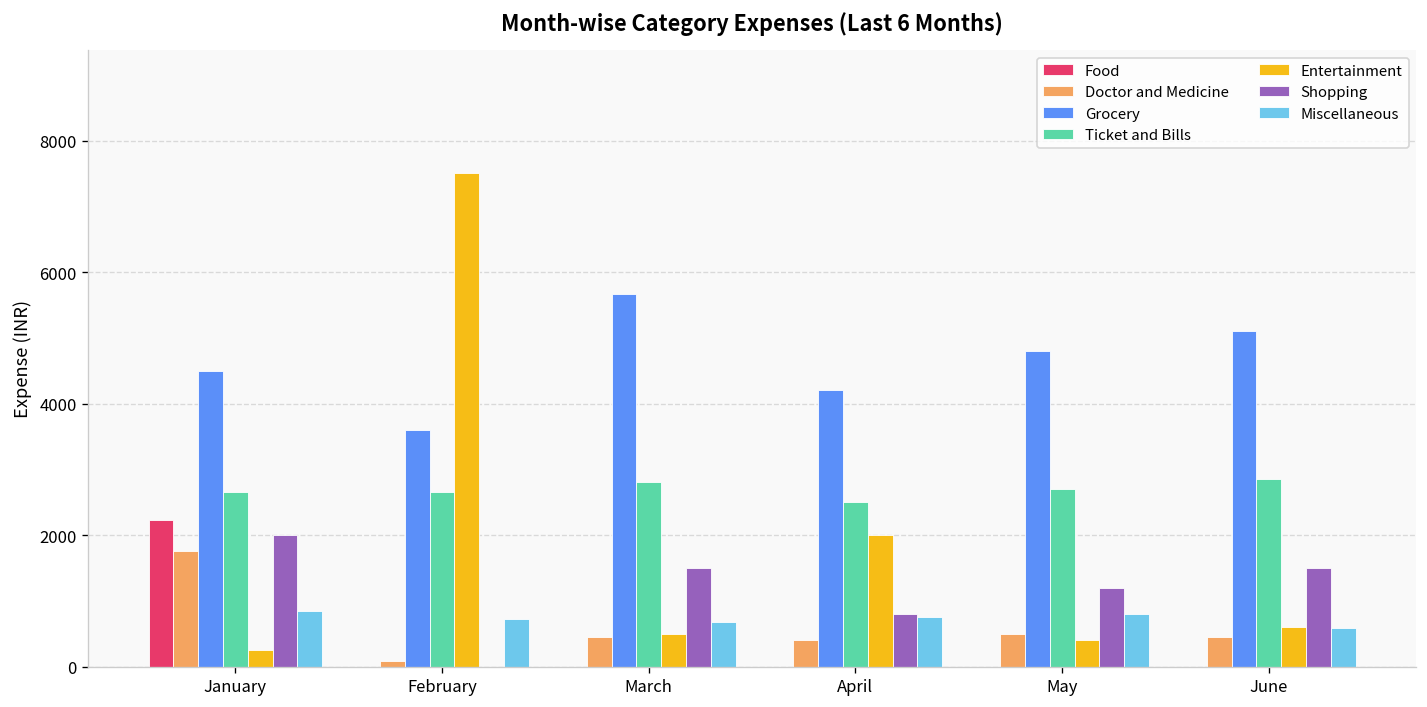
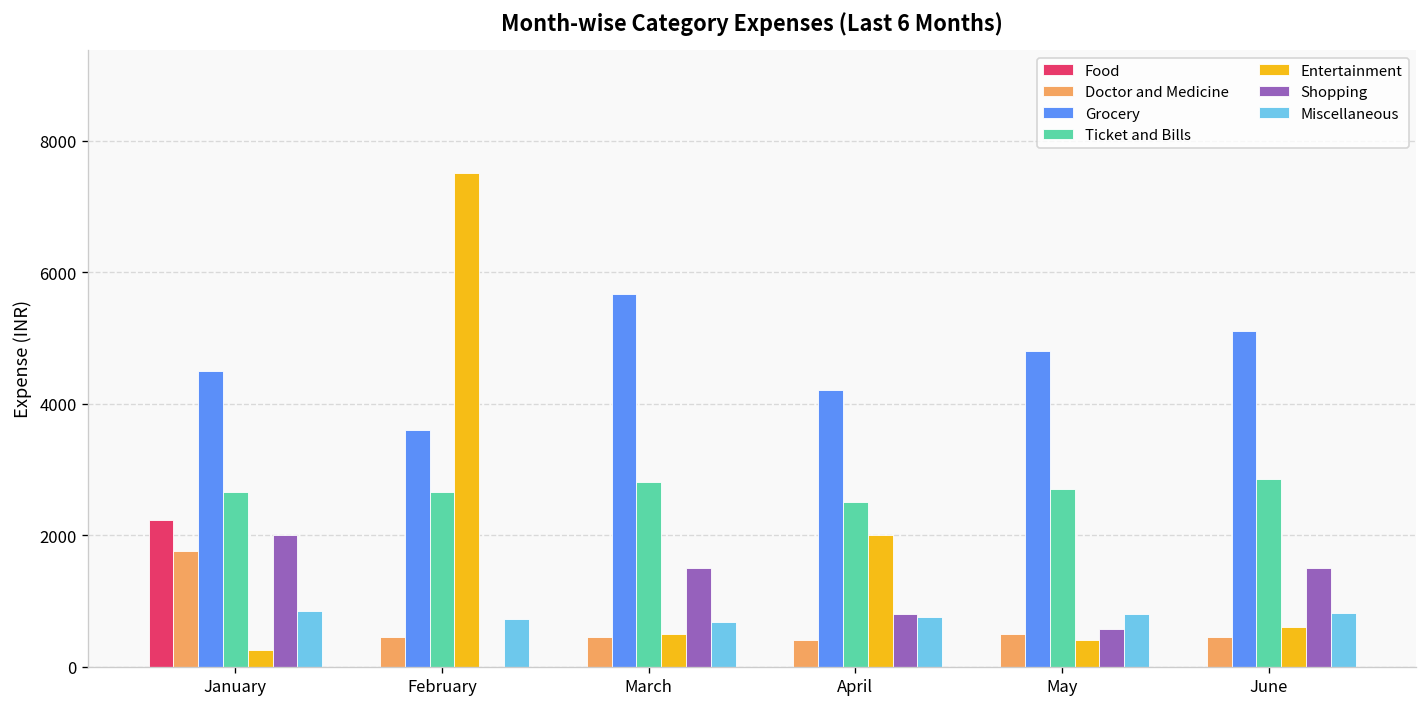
Doctor and Medicine, February: 100 -> 500
Shopping, May: 1200 -> 600
Miscellaneous, June: 600 -> 800
